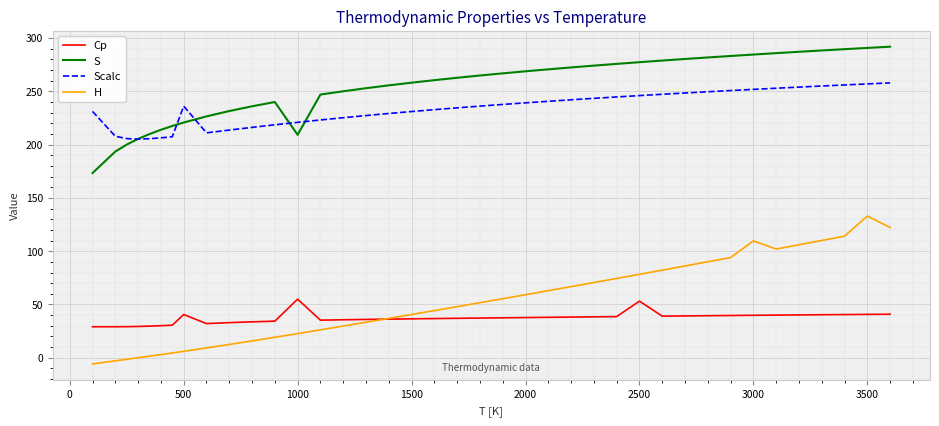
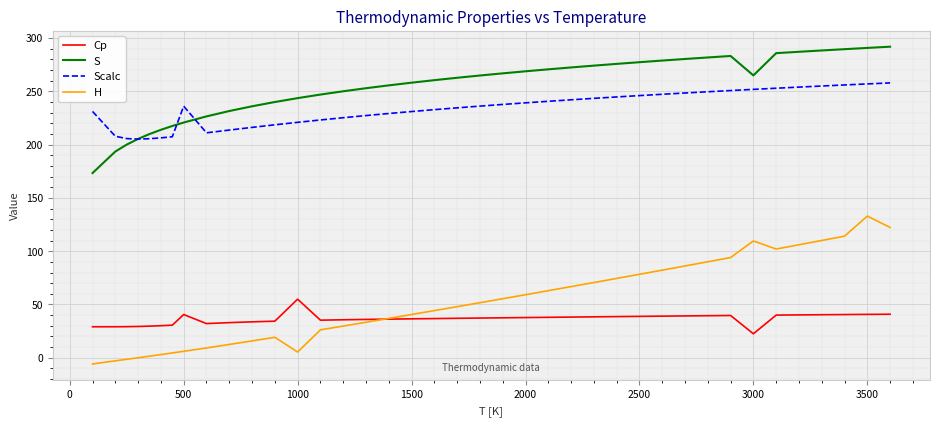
S, 1000: 209 -> 244
H, 1000: 23 -> 5
Cp, 2500: 53 -> 39
Cp, 3000: 40 -> 23
S, 3000: 284 -> 265
